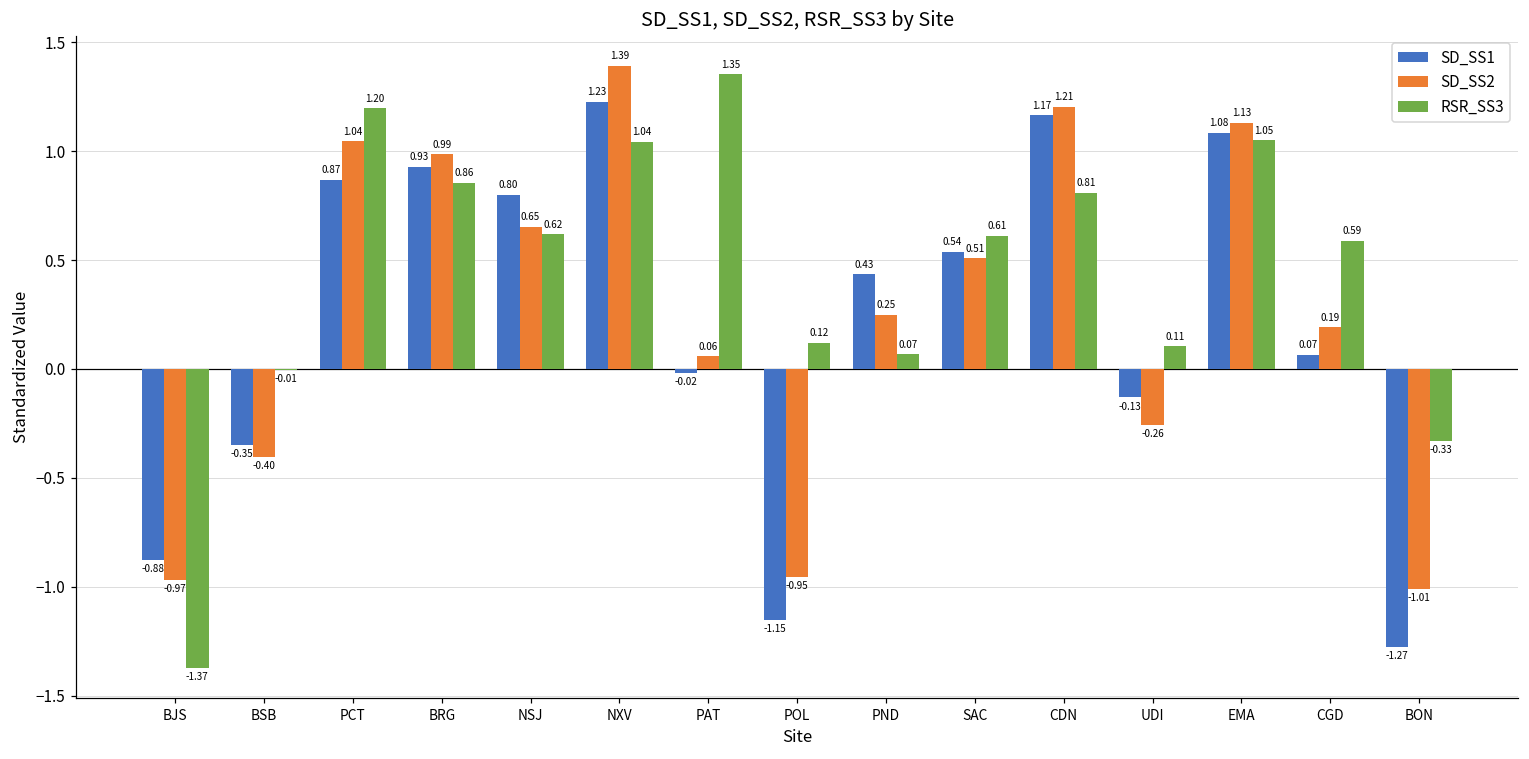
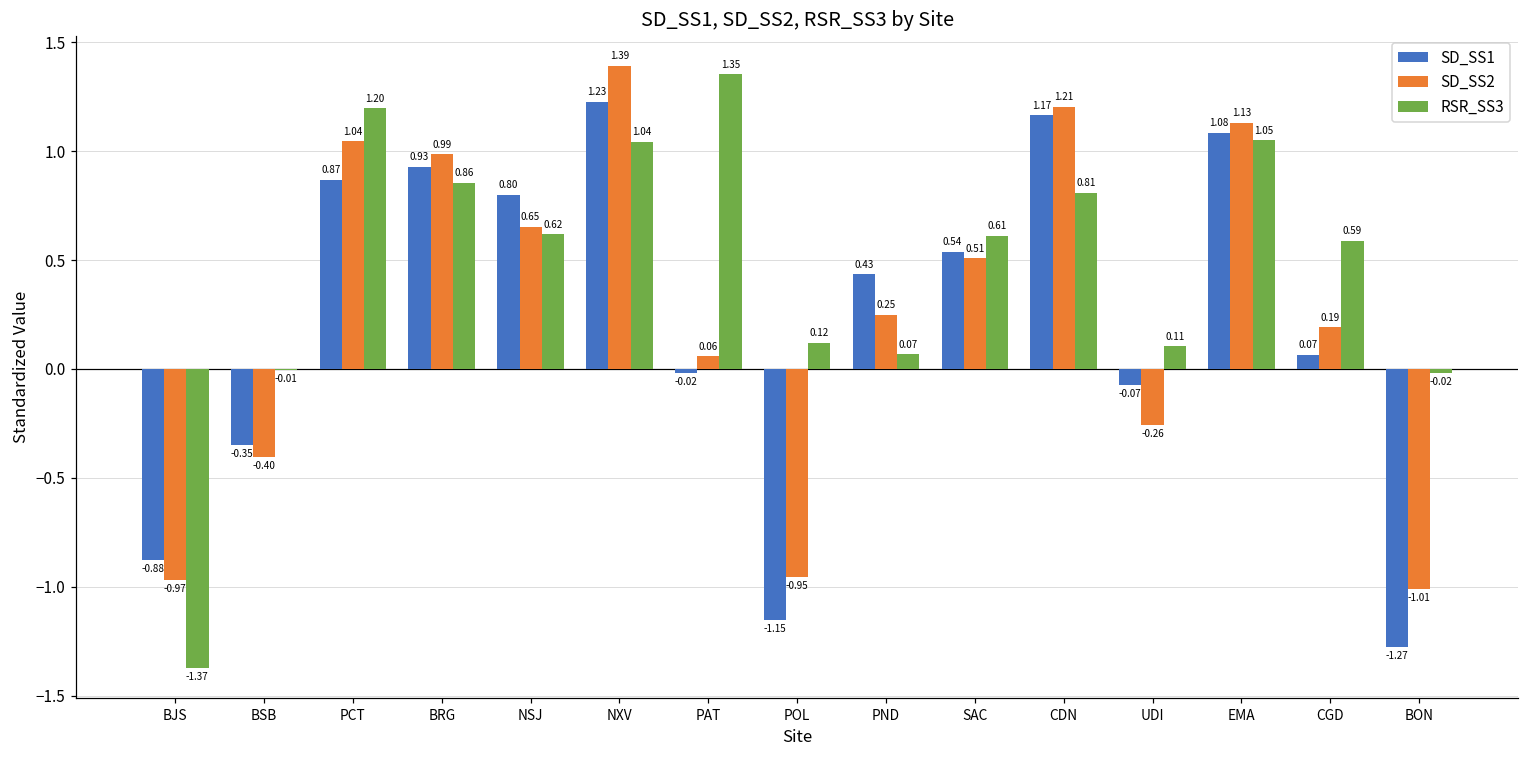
SD_SS1, UDI: -0.13 -> -0.07
RSR_SS3, BON: -0.33 -> -0.02
